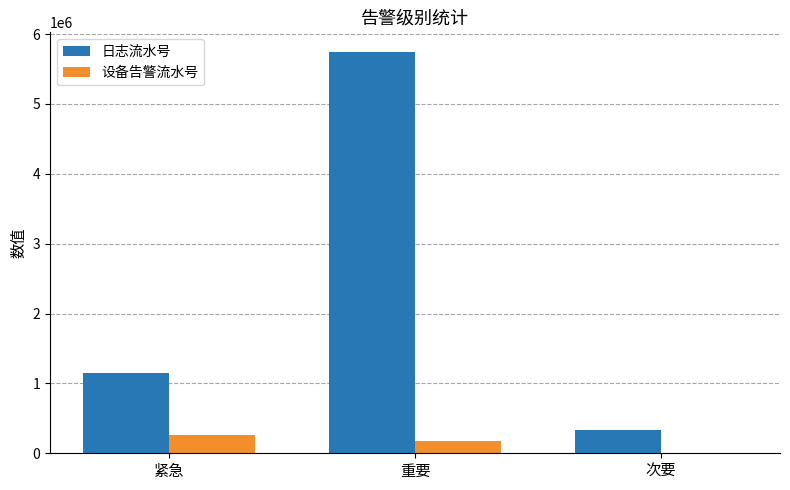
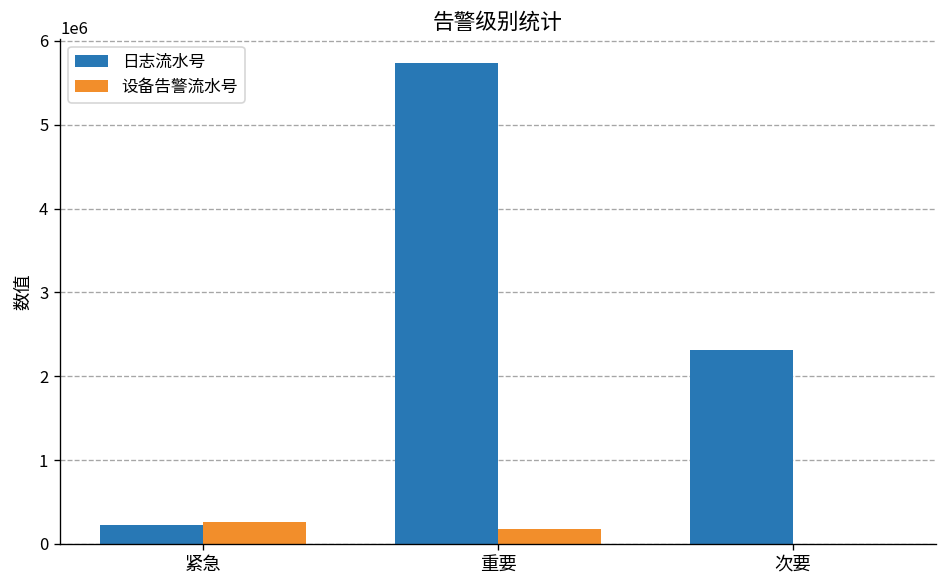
日志流水号, 紧急: 1200000 -> 200000
日志流水号, 次要: 300000 -> 2300000
